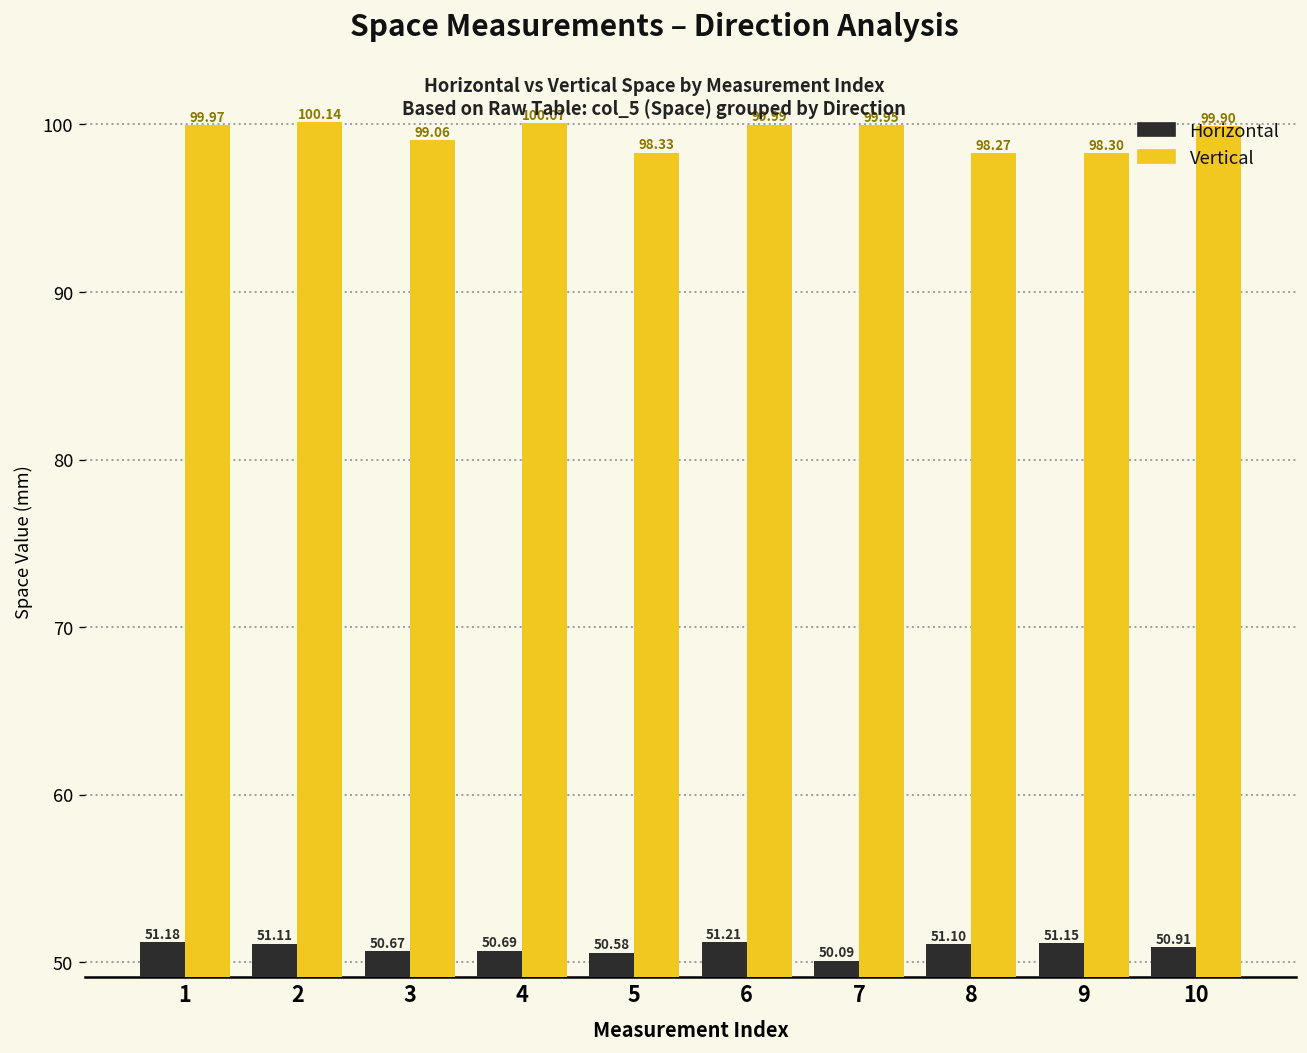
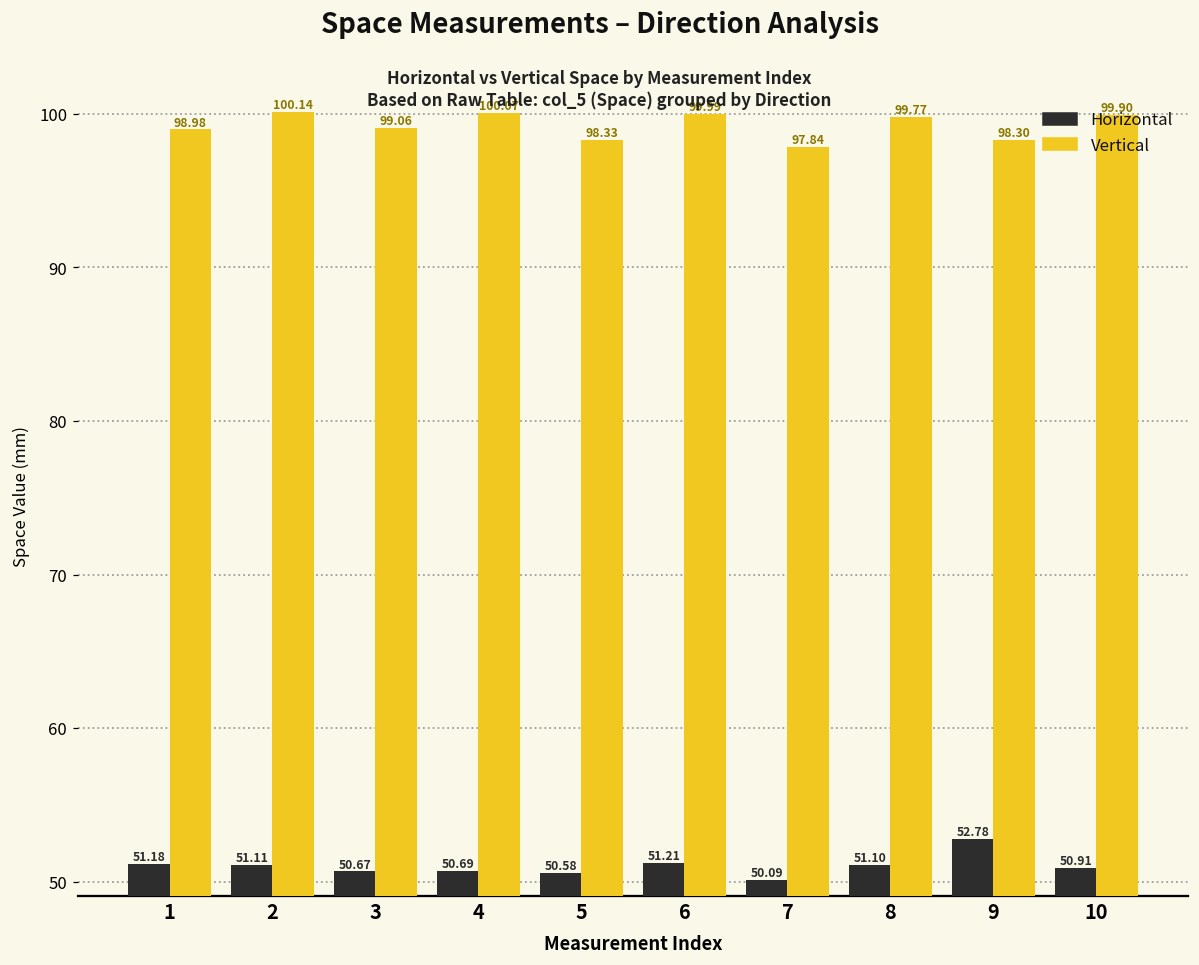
Vertical, 1: 99.97 -> 98.98
Vertical, 7: 99.95 -> 97.84
Vertical, 8: 98.27 -> 99.77
Horizontal, 9: 51.15 -> 52.78
